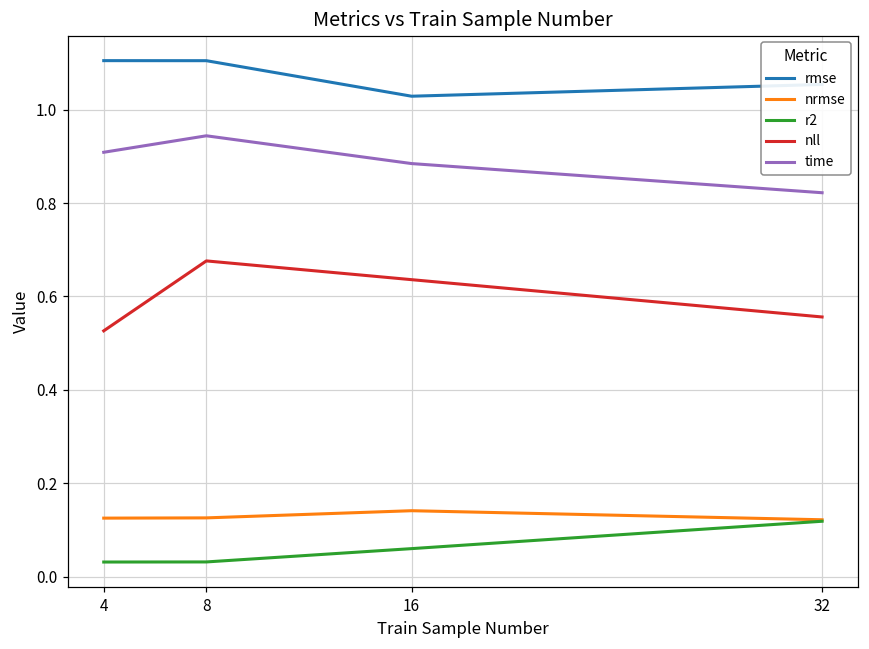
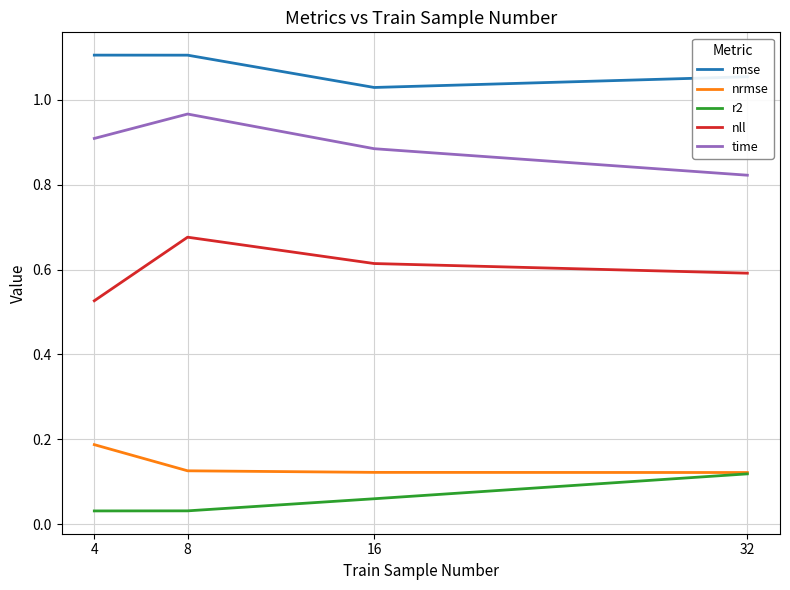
nrmse, 4: 0.13 -> 0.19
time, 8: 0.94 -> 0.97
nrmse, 16: 0.14 -> 0.12
nll, 16: 0.64 -> 0.61
nll, 32: 0.56 -> 0.59
